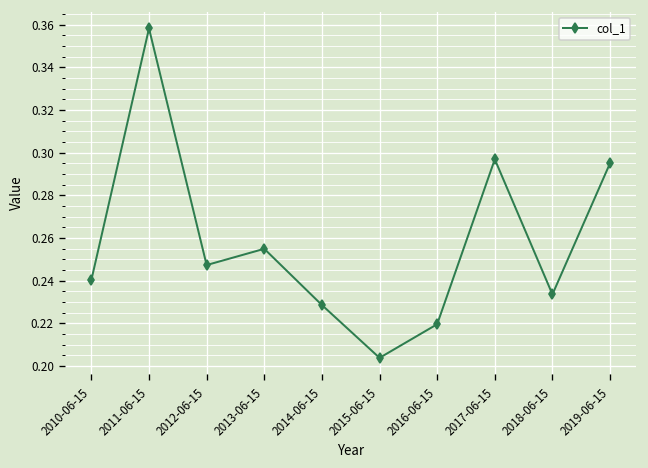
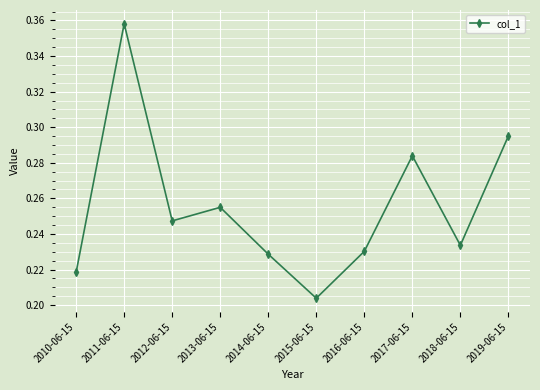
2010-06-15: 0.240 -> 0.218
2016-06-15: 0.220 -> 0.230
2017-06-15: 0.297 -> 0.284
